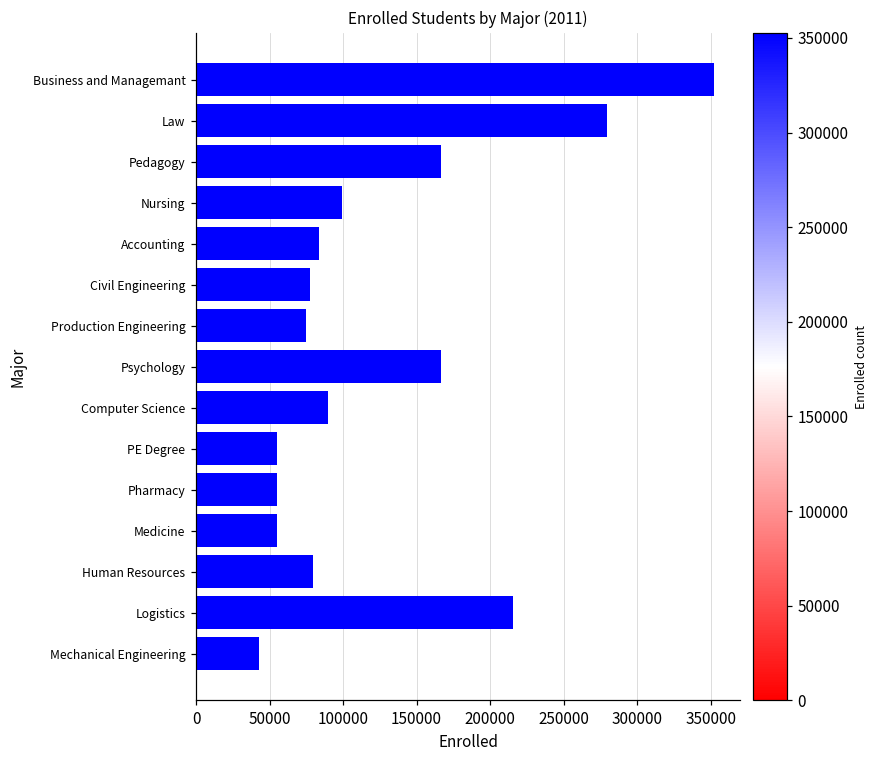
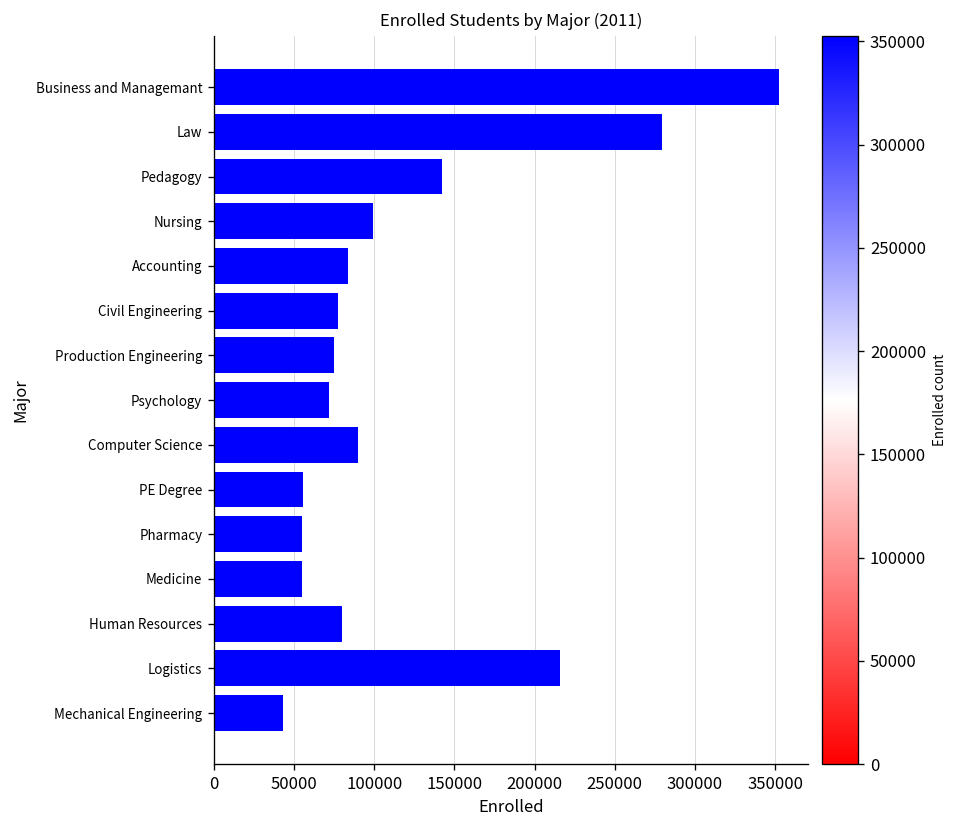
Pedagogy: 167000 -> 142000
Psychology: 167000 -> 72000
